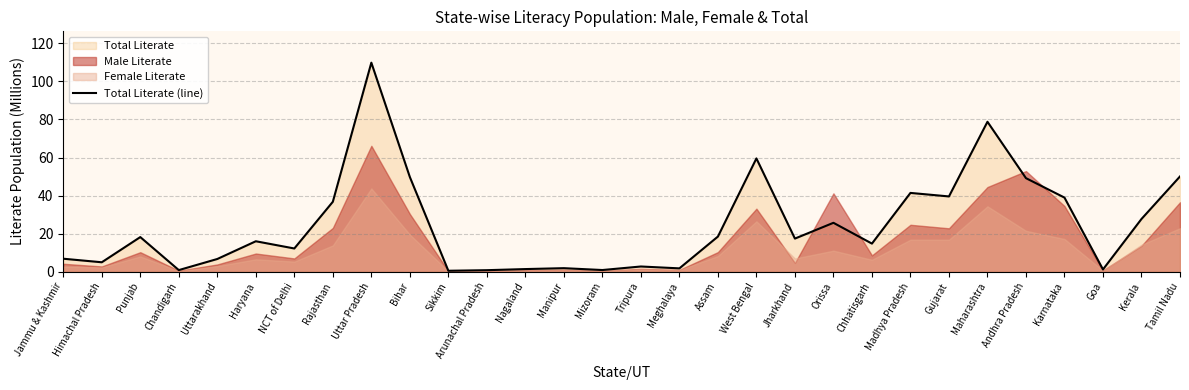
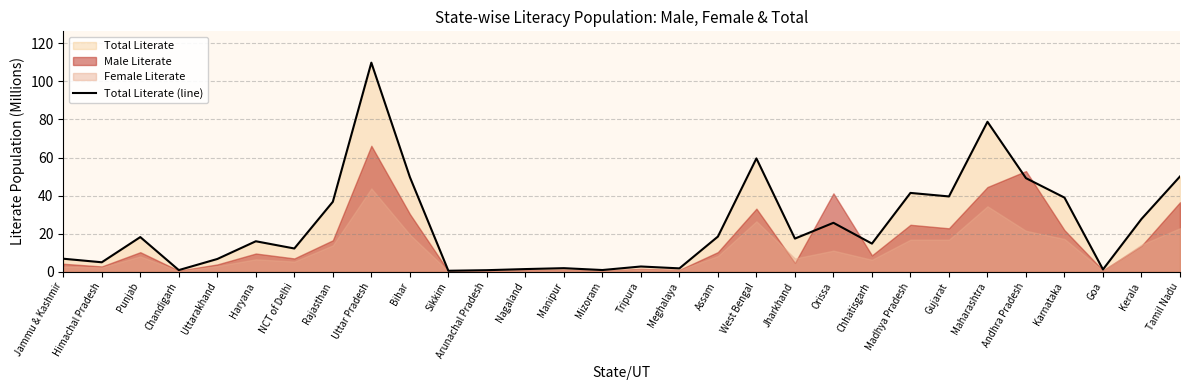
Male Literate, Rajasthan: 23 -> 16
Male Literate, Karnataka: 34 -> 22
